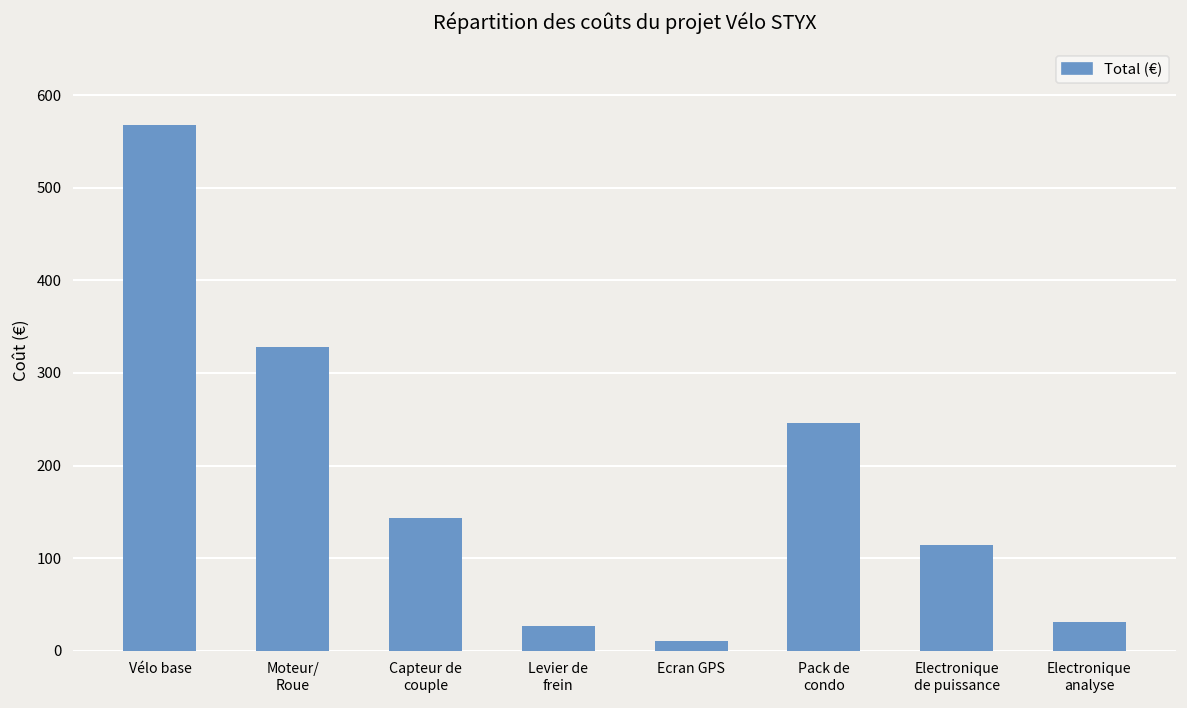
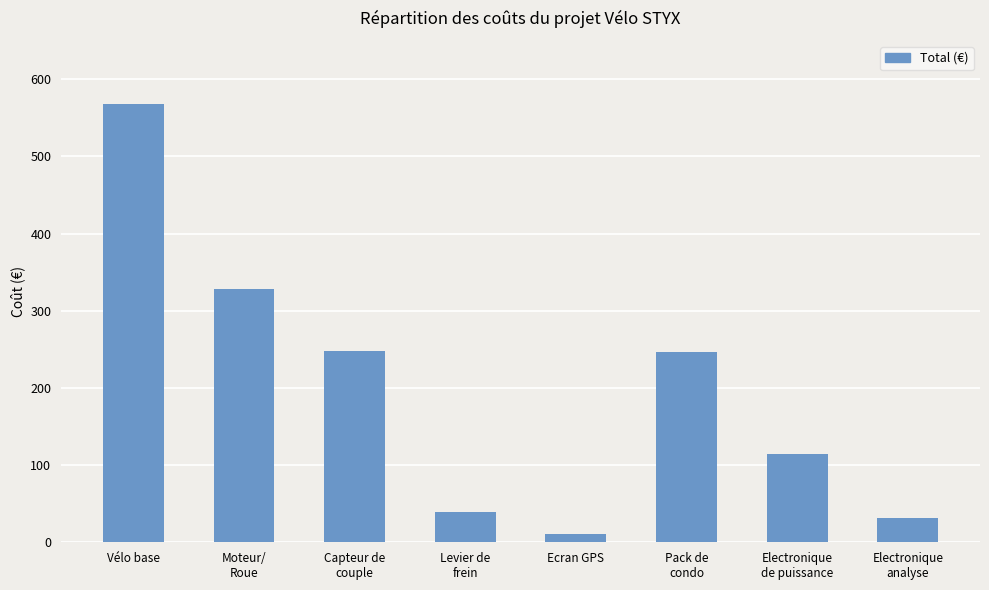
Capteur de couple: 140 -> 250
Levier de frein: 30 -> 40
